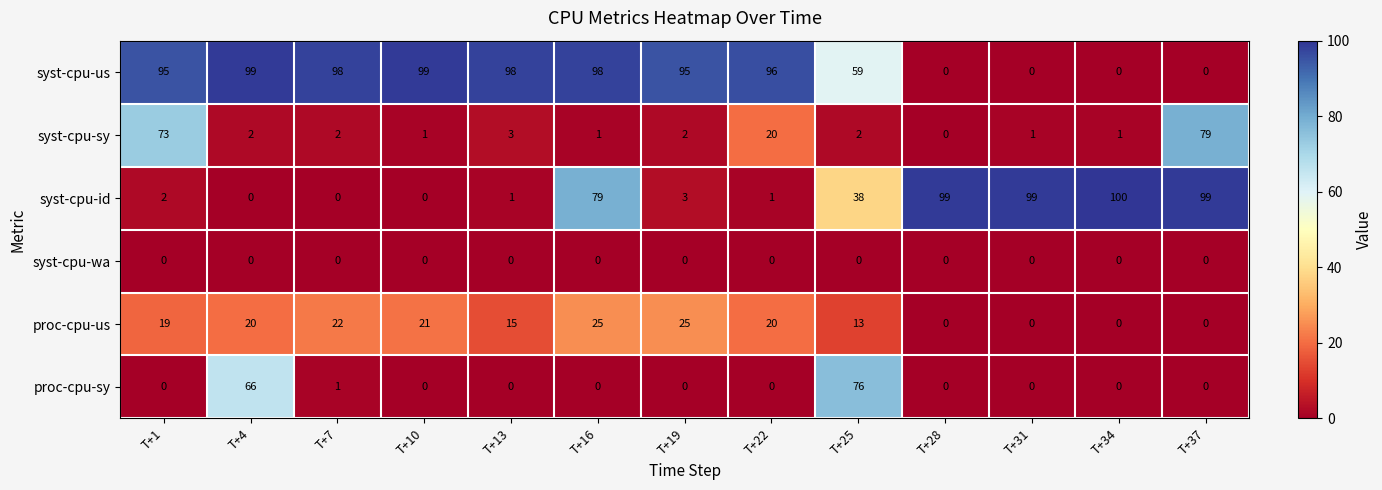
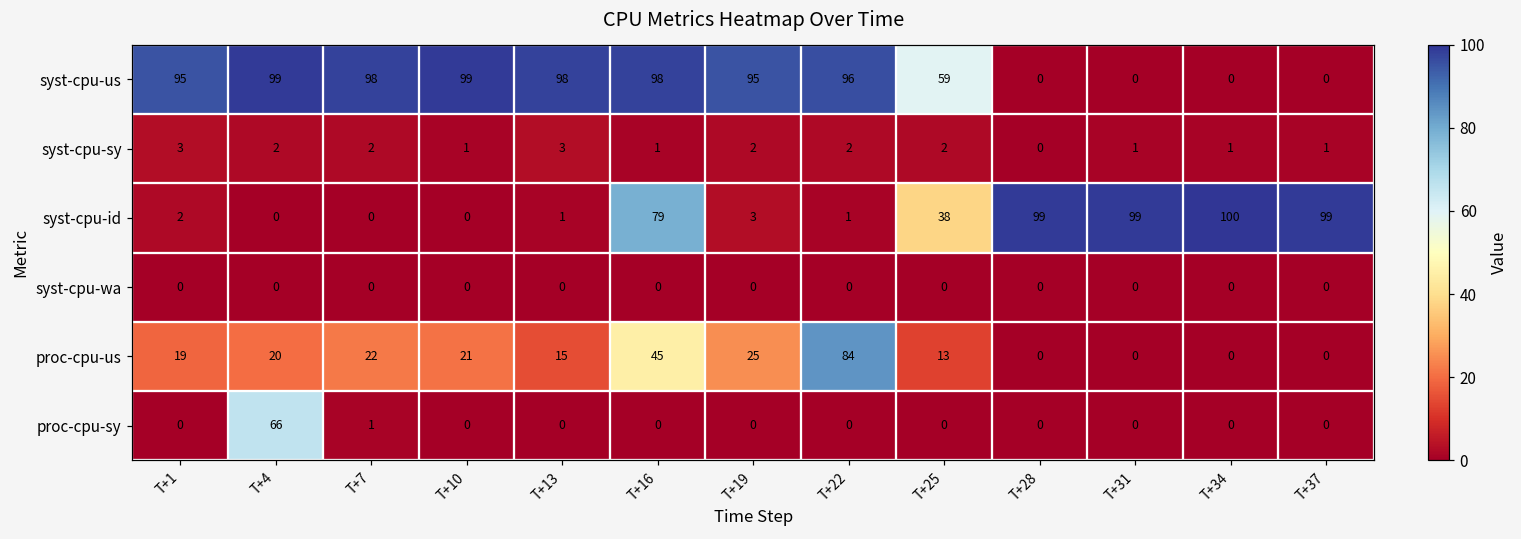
syst-cpu-sy, T+1: 73 -> 3
syst-cpu-sy, T+22: 20 -> 2
syst-cpu-sy, T+37: 79 -> 1
proc-cpu-us, T+16: 25 -> 45
proc-cpu-us, T+22: 20 -> 84
proc-cpu-sy, T+25: 76 -> 0
